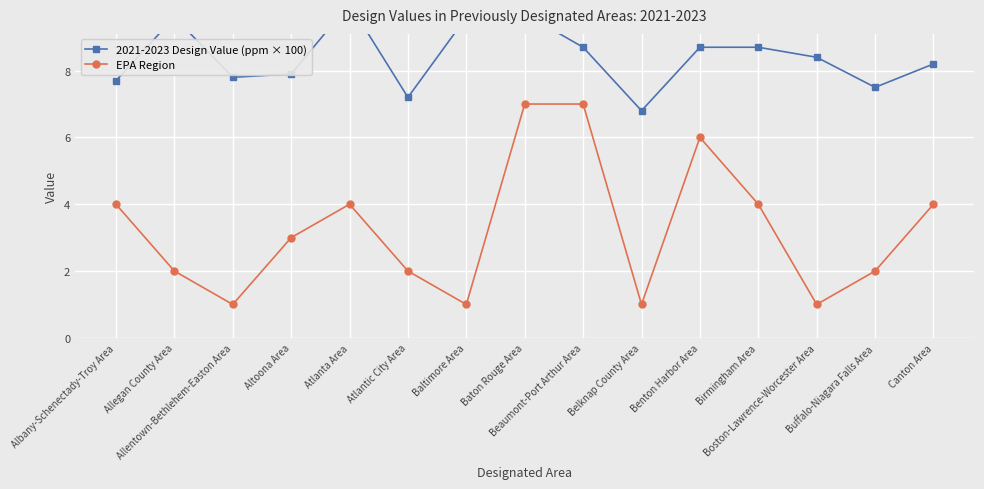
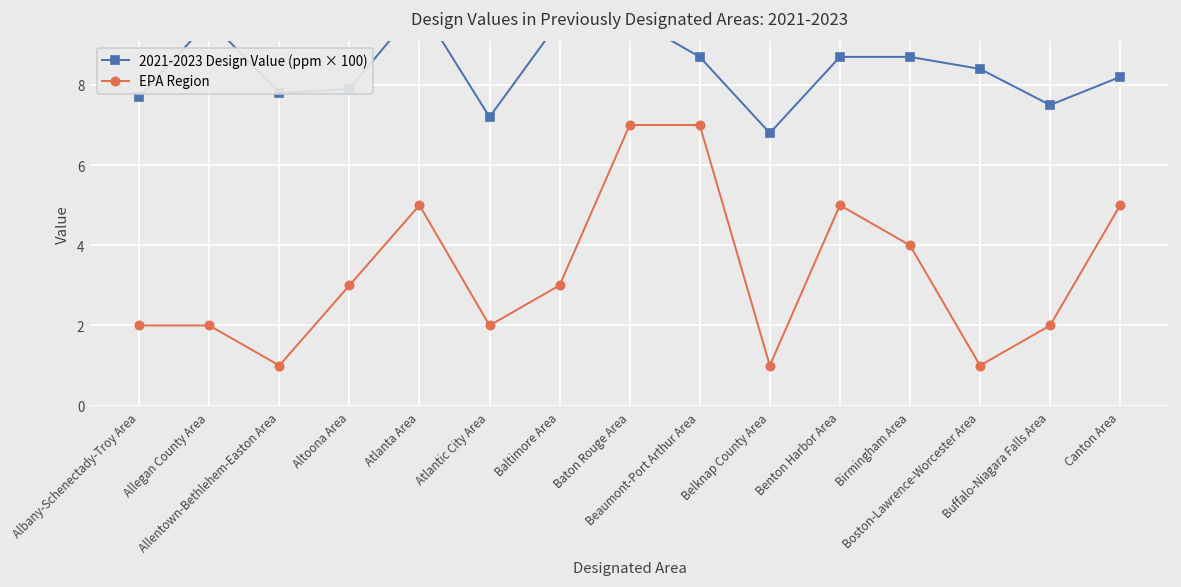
EPA Region, Albany-Schenectady-Troy Area: 4 -> 2
EPA Region, Atlanta Area: 4 -> 5
EPA Region, Baltimore Area: 1 -> 3
EPA Region, Benton Harbor Area: 6 -> 5
EPA Region, Canton Area: 4 -> 5
